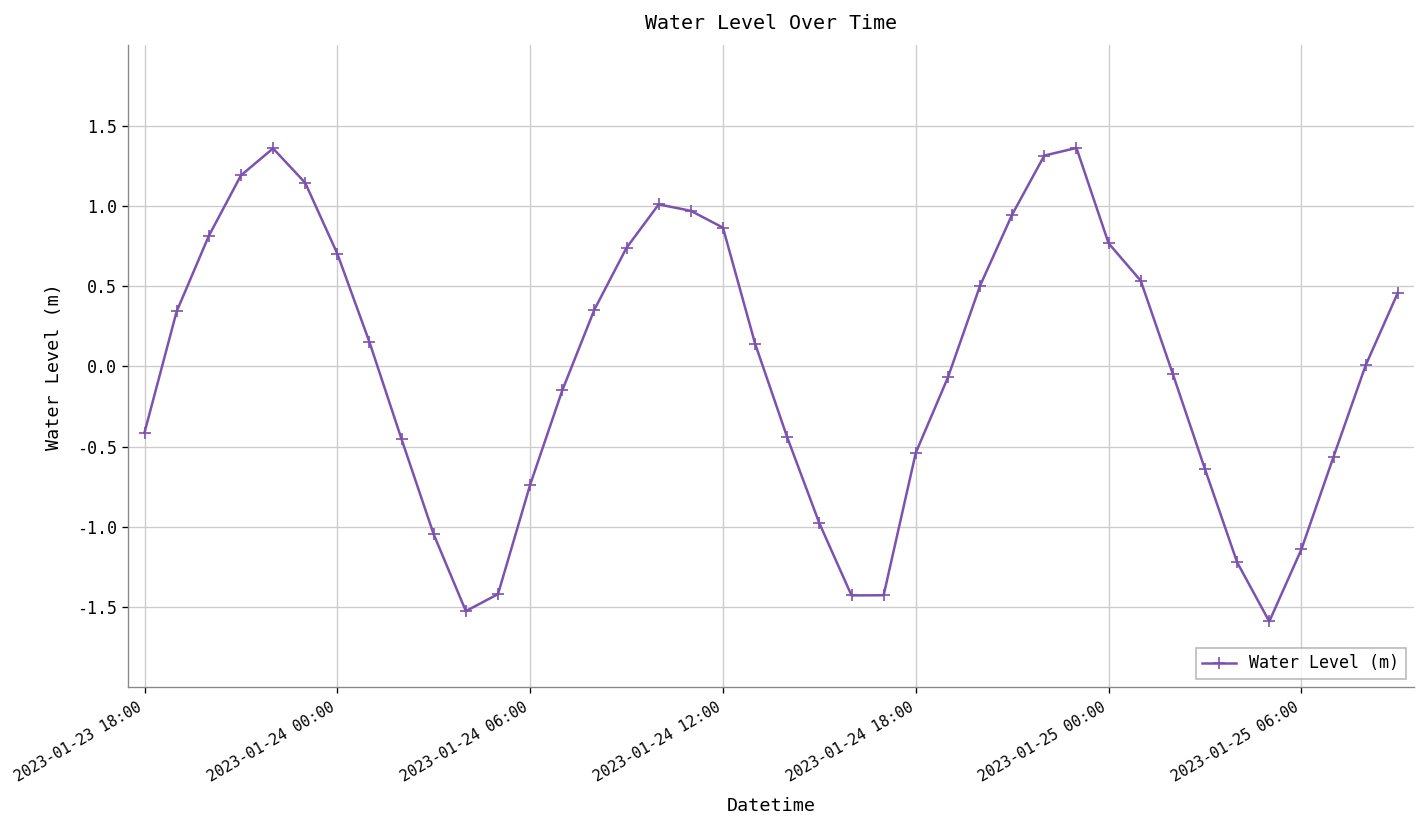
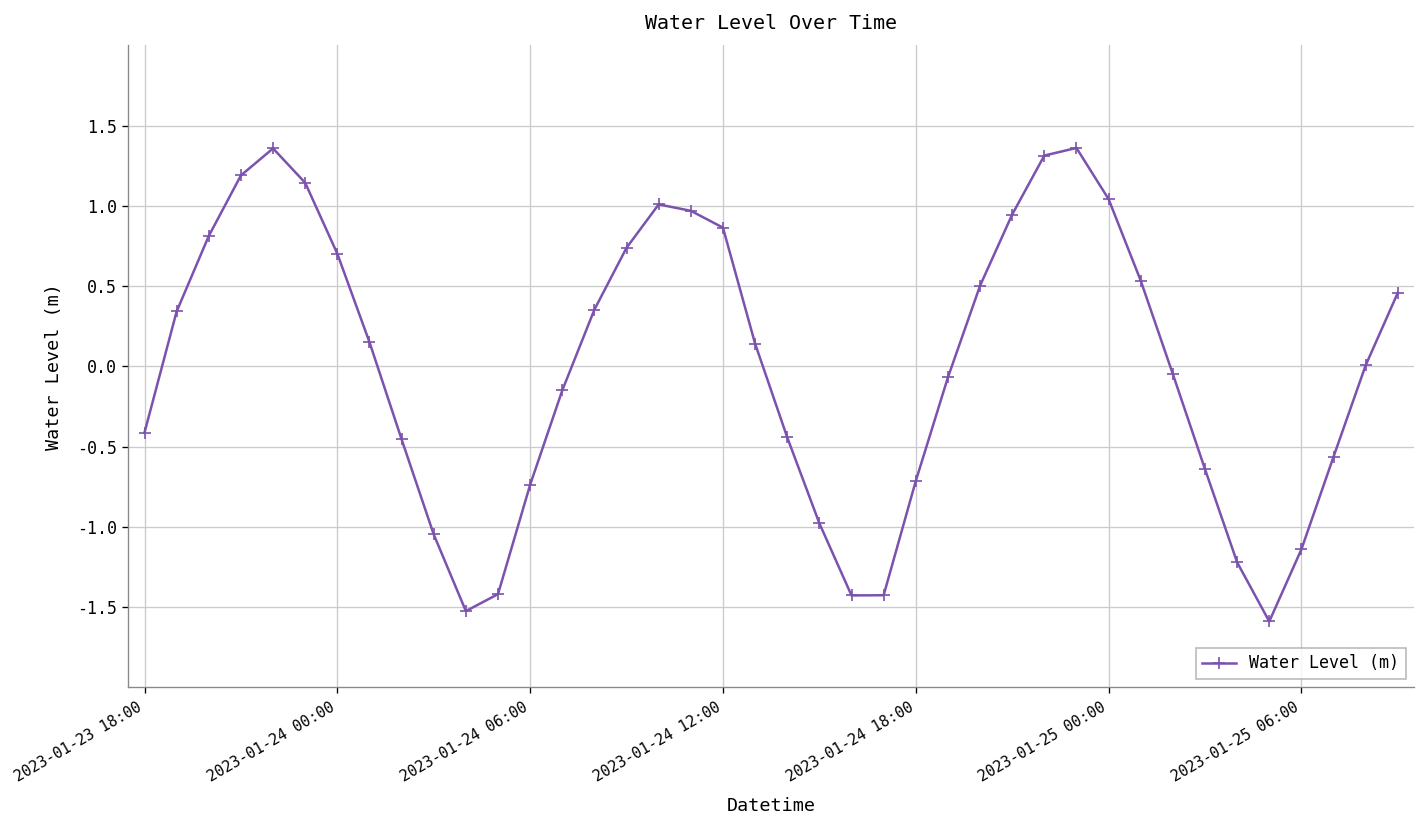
2023-01-24 18:00: -0.54 -> -0.71
2023-01-25 00:00: 0.77 -> 1.04
